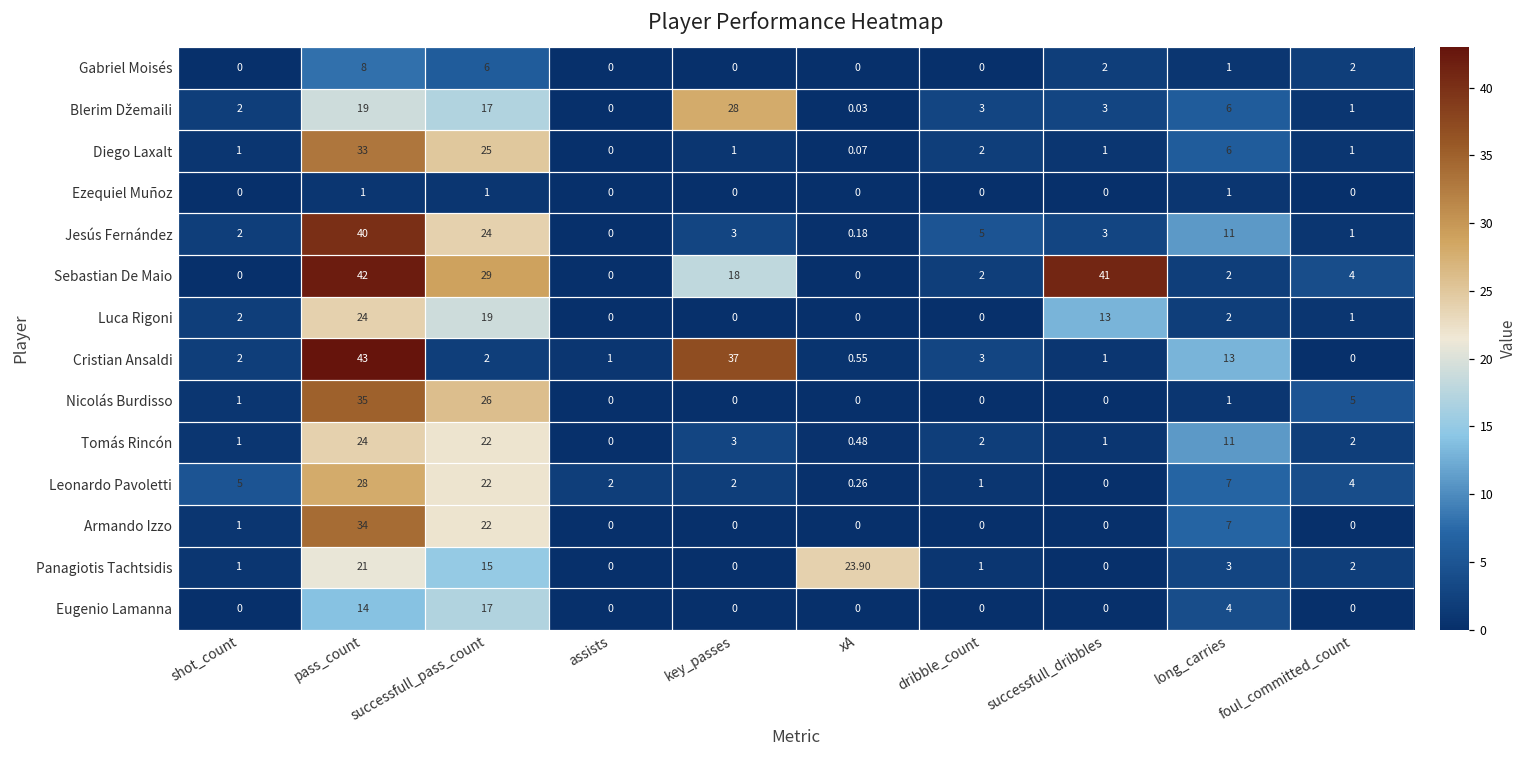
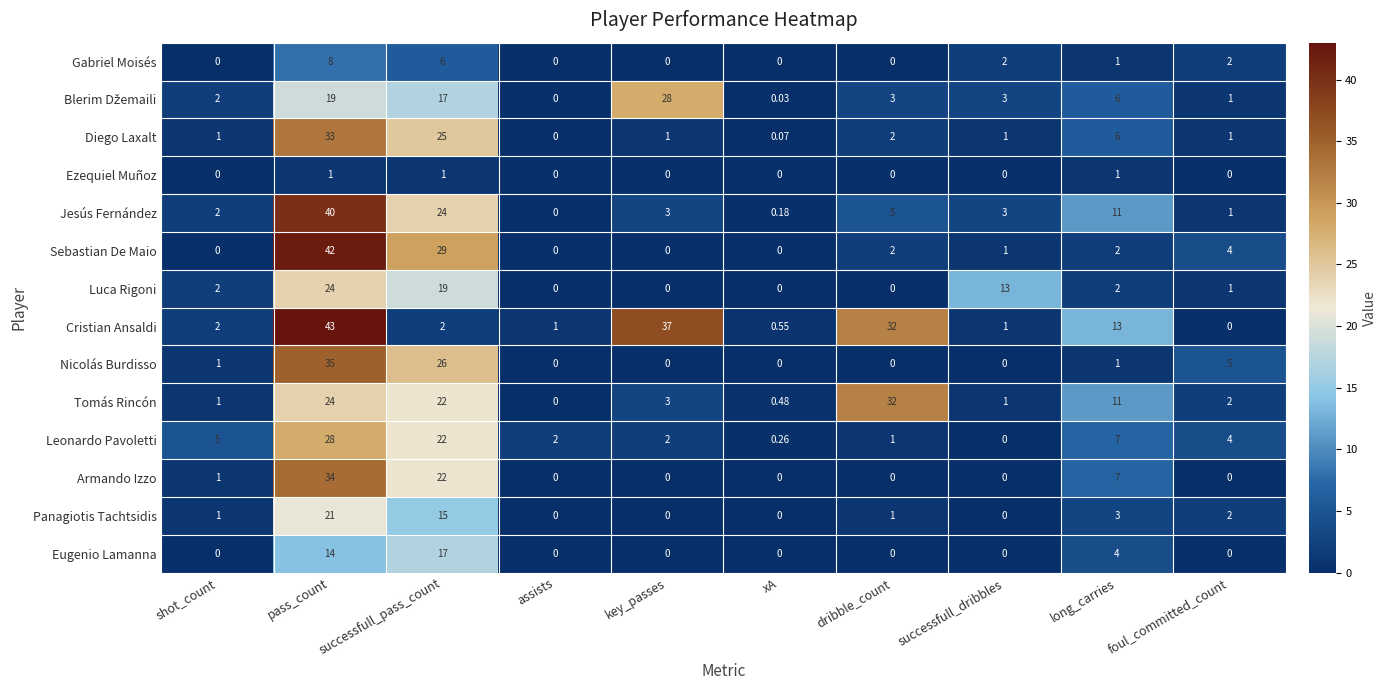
Sebastian De Maio, key_passes: 18 -> 0
Sebastian De Maio, successfull_dribbles: 41 -> 1
Cristian Ansaldi, dribble_count: 3 -> 32
Tomás Rincón, dribble_count: 2 -> 32
Panagiotis Tachtsidis, xA: 23.90 -> 0
